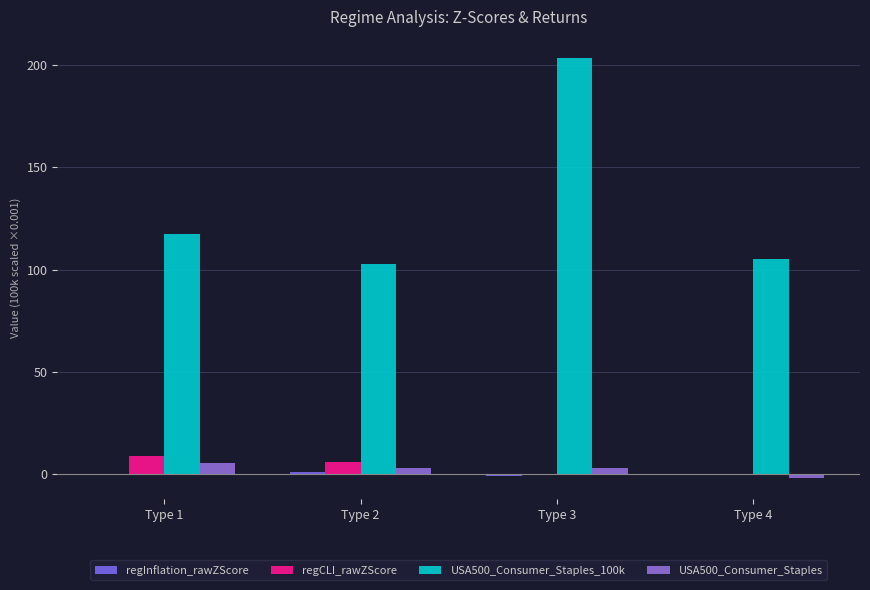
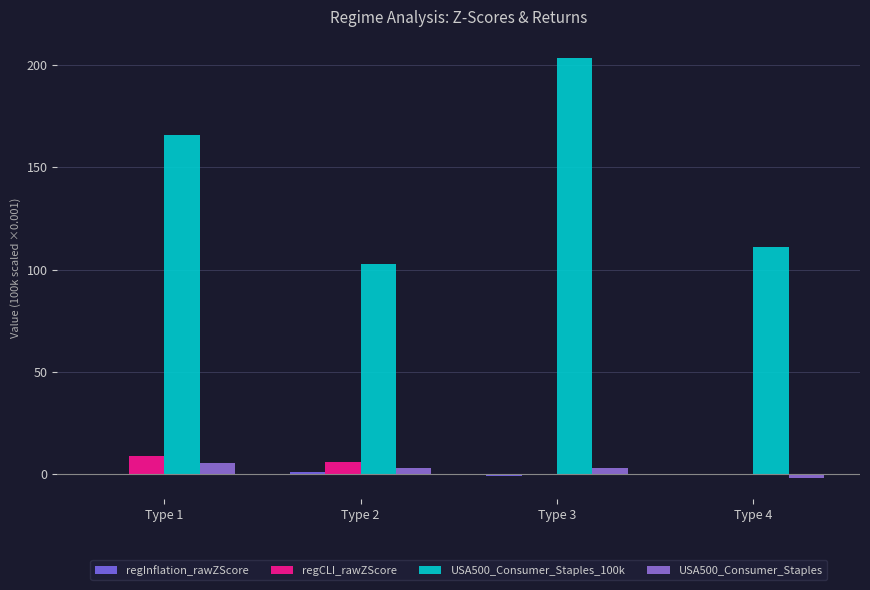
USA500_Consumer_Staples_100k, Type 1: 117 -> 166
USA500_Consumer_Staples_100k, Type 4: 105 -> 111
